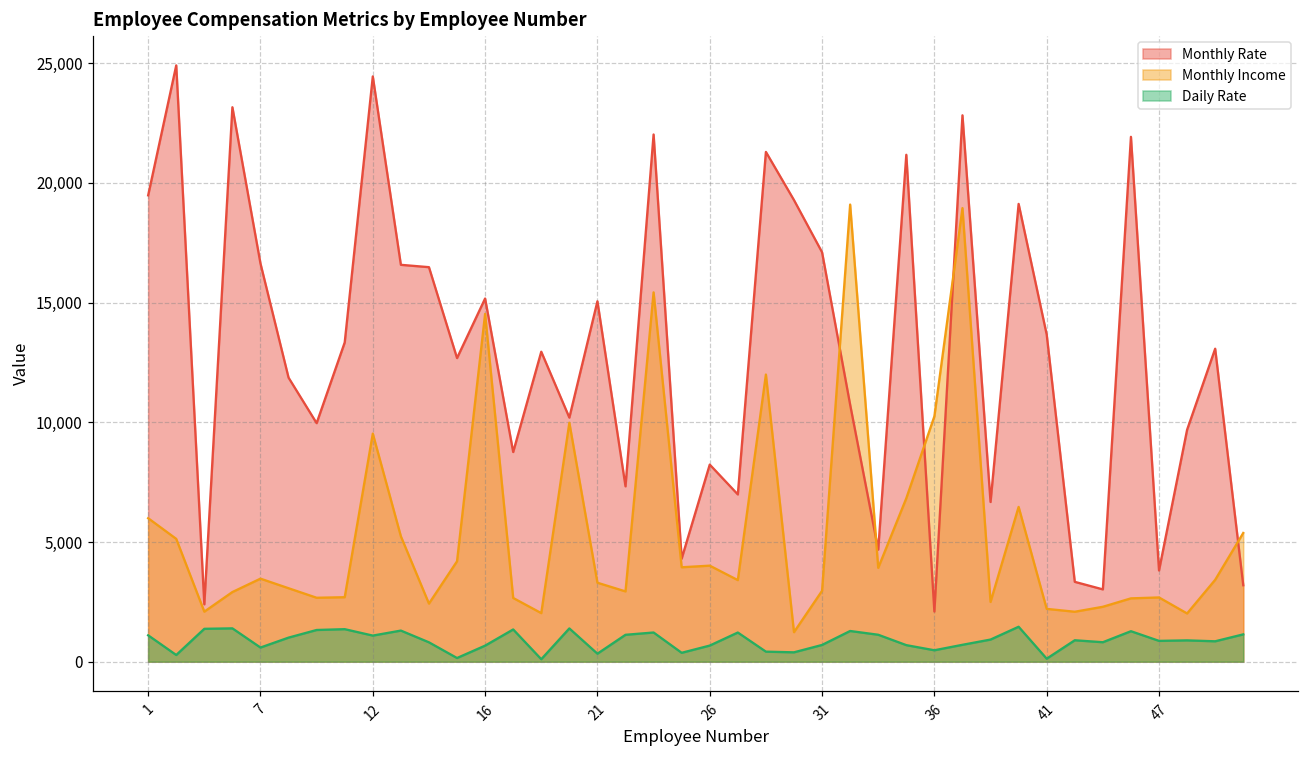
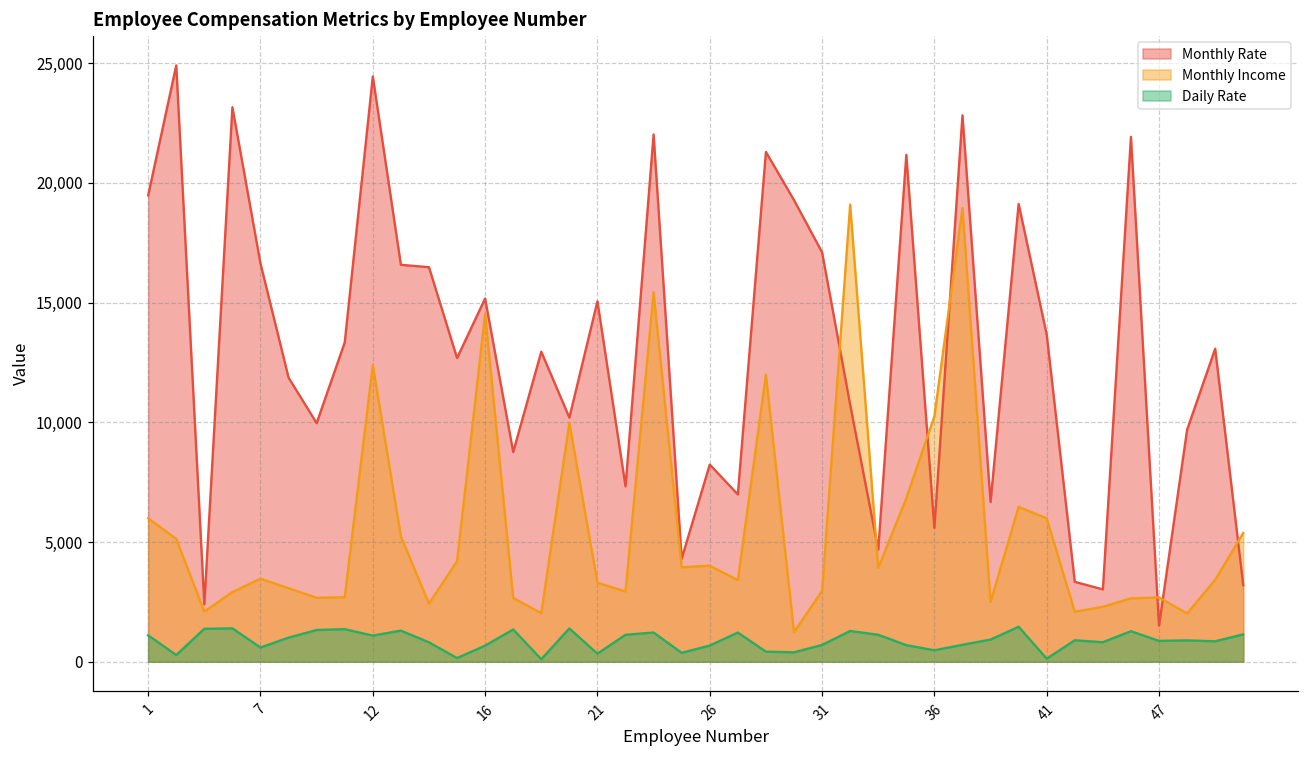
Monthly Income, 12: 9,500 -> 12,400
Monthly Rate, 36: 2,100 -> 5,600
Monthly Income, 41: 2,200 -> 6,000
Monthly Rate, 47: 3,800 -> 1,500
